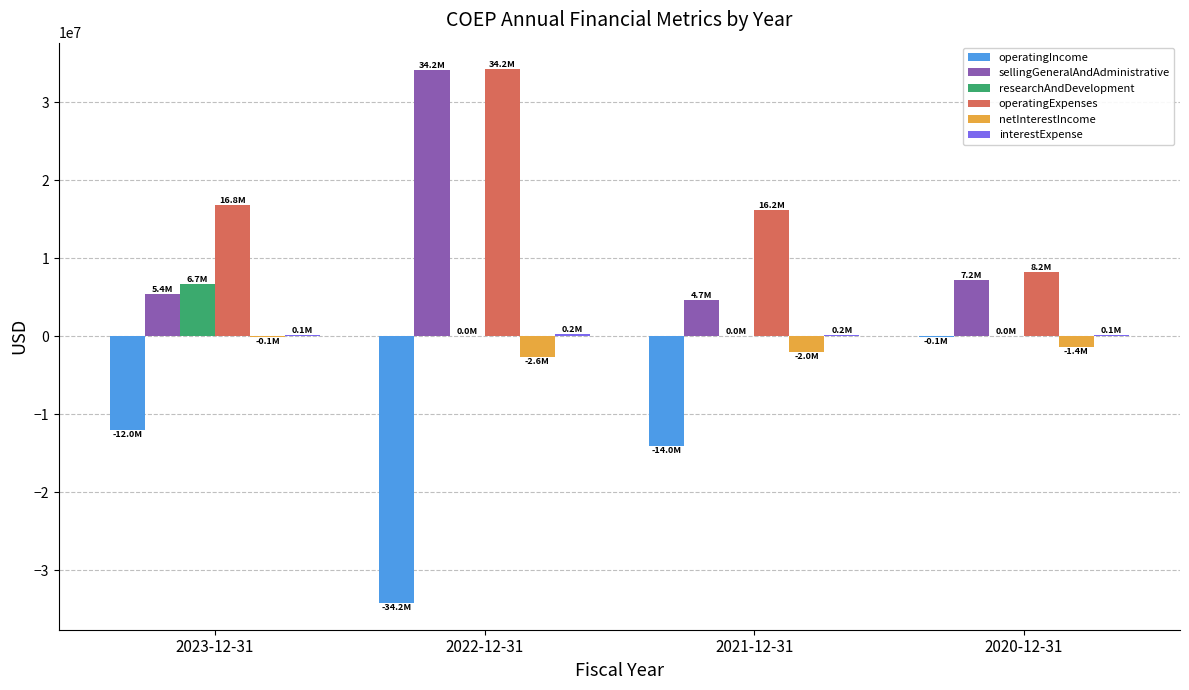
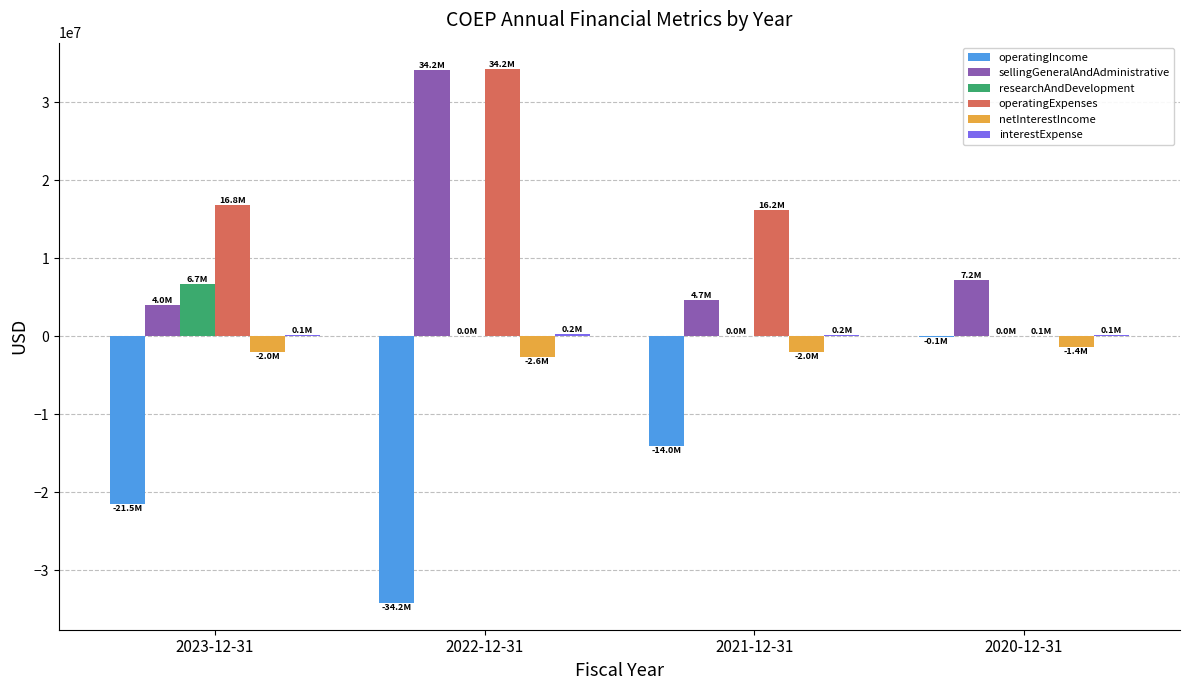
operatingIncome, 2023-12-31: -12.0M -> -21.5M
sellingGeneralAndAdministrative, 2023-12-31: 5.4M -> 4.0M
netInterestIncome, 2023-12-31: -0.1M -> -2.0M
operatingExpenses, 2020-12-31: 8.2M -> 0.1M
